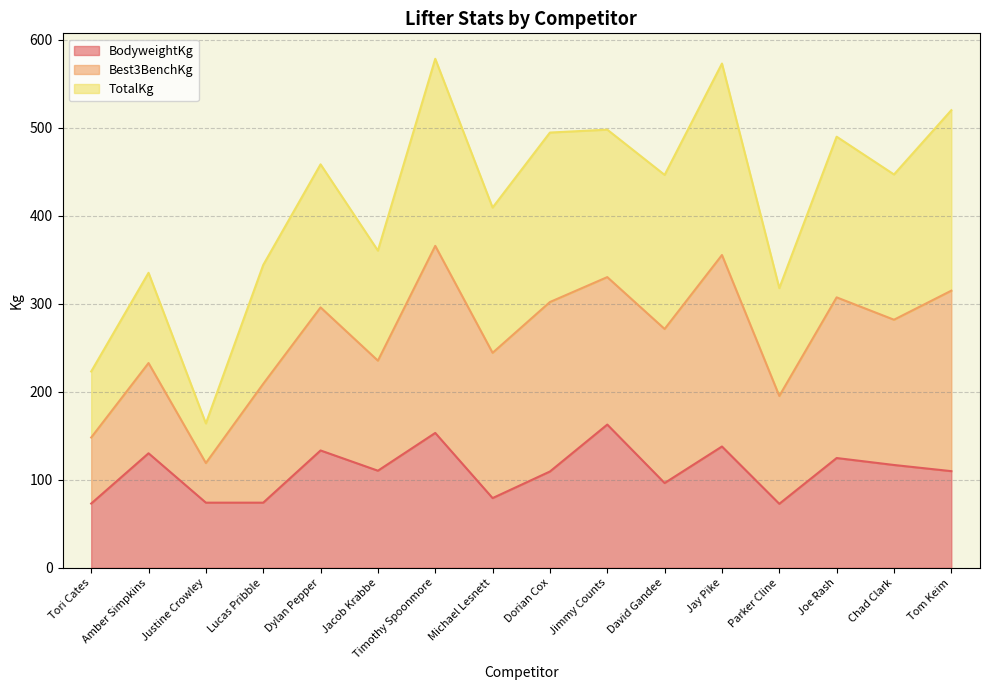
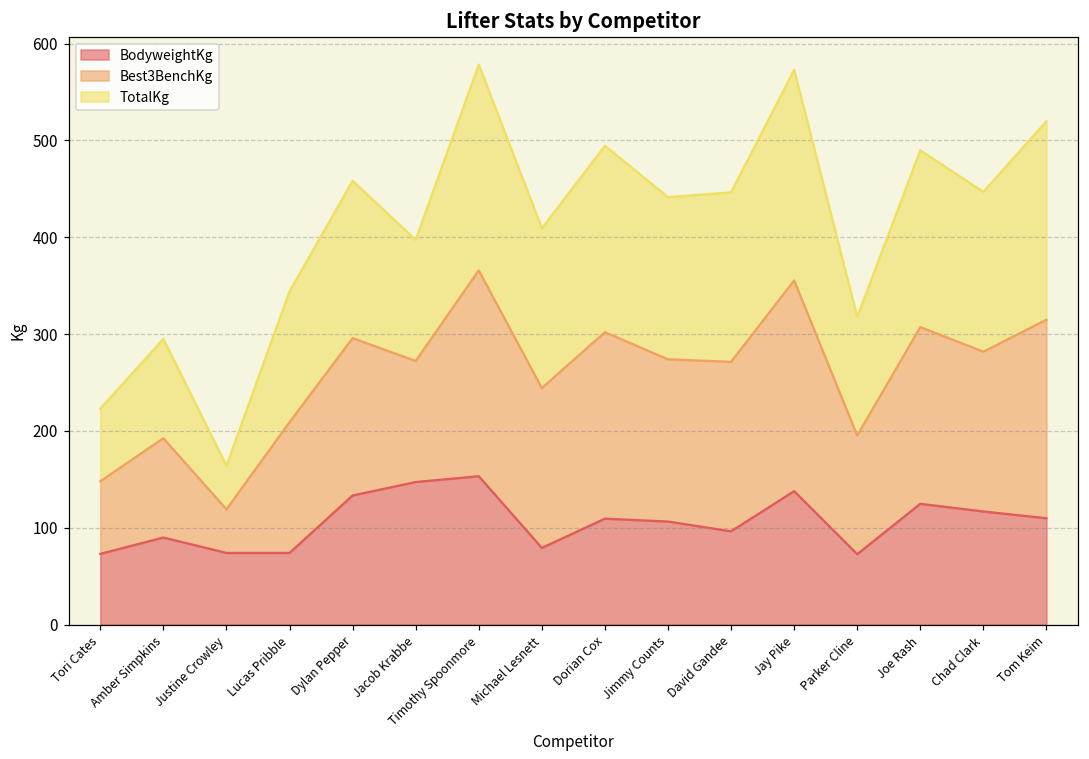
BodyweightKg, Amber Simpkins: 130 -> 90
BodyweightKg, Jacob Krabbe: 110 -> 150
BodyweightKg, Jimmy Counts: 160 -> 110
